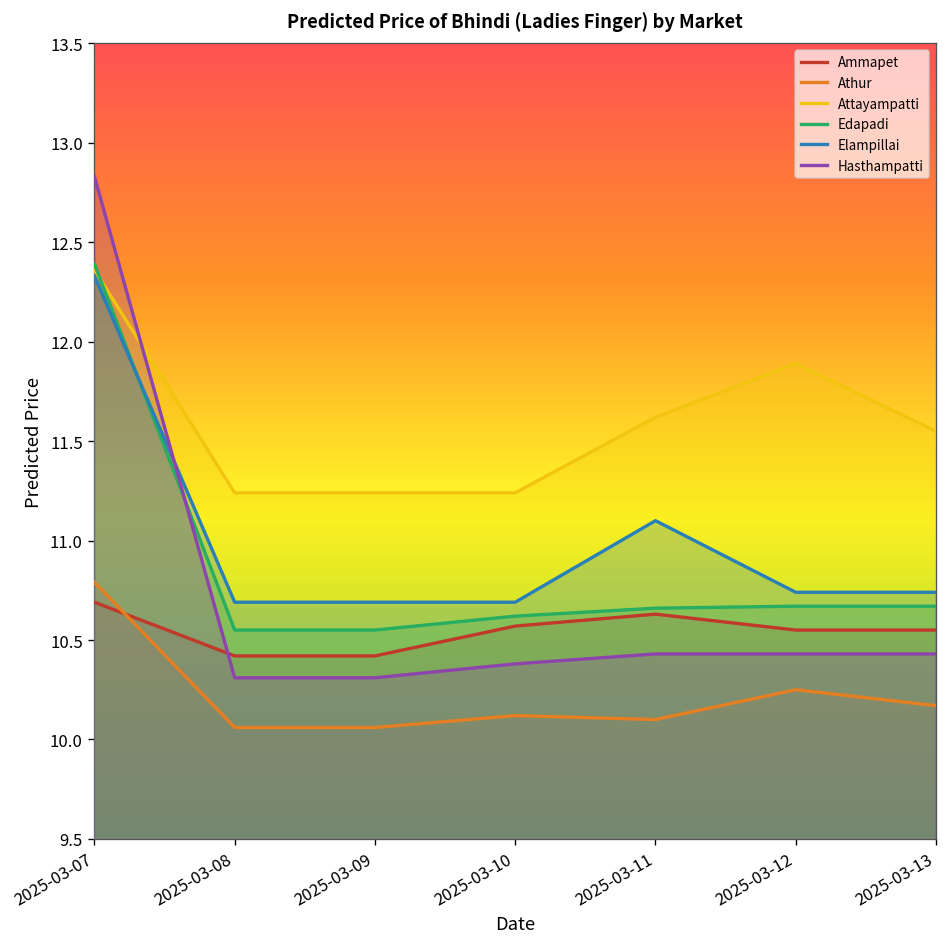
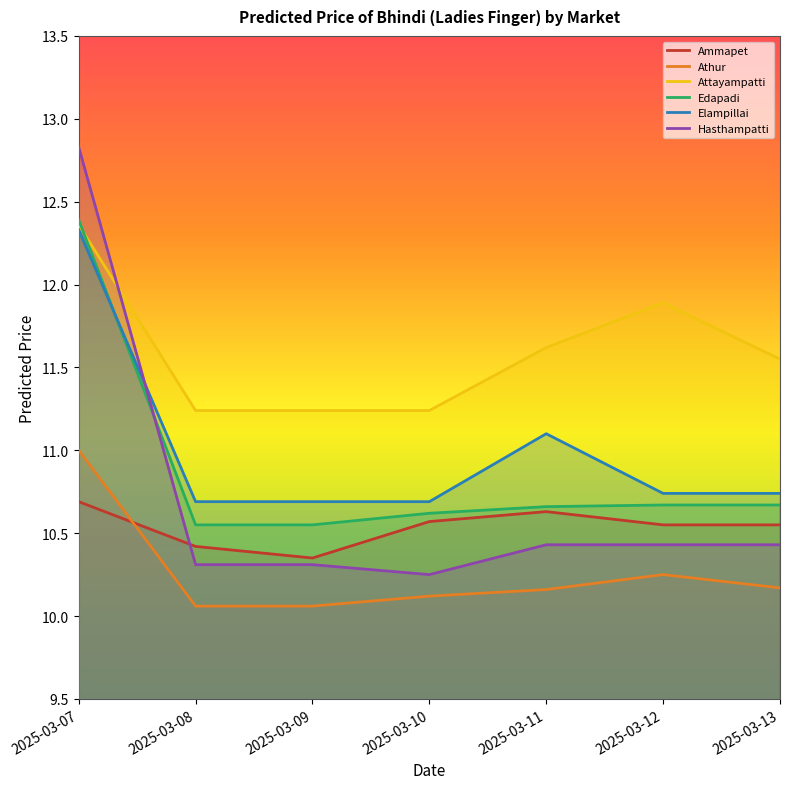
Athur, 2025-03-07: 10.79 -> 11.00
Ammapet, 2025-03-09: 10.42 -> 10.35
Hasthampatti, 2025-03-10: 10.38 -> 10.25
Athur, 2025-03-11: 10.10 -> 10.16
